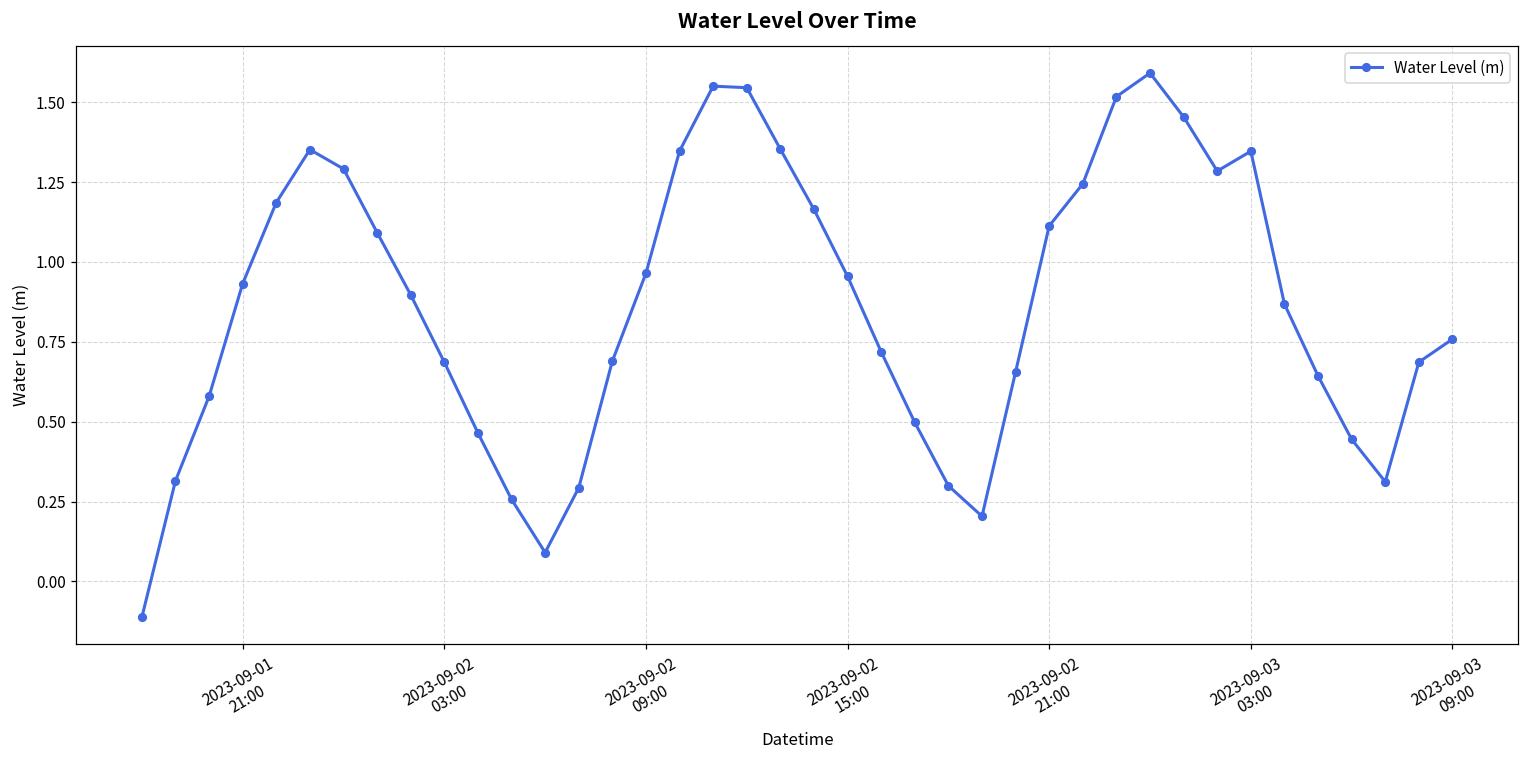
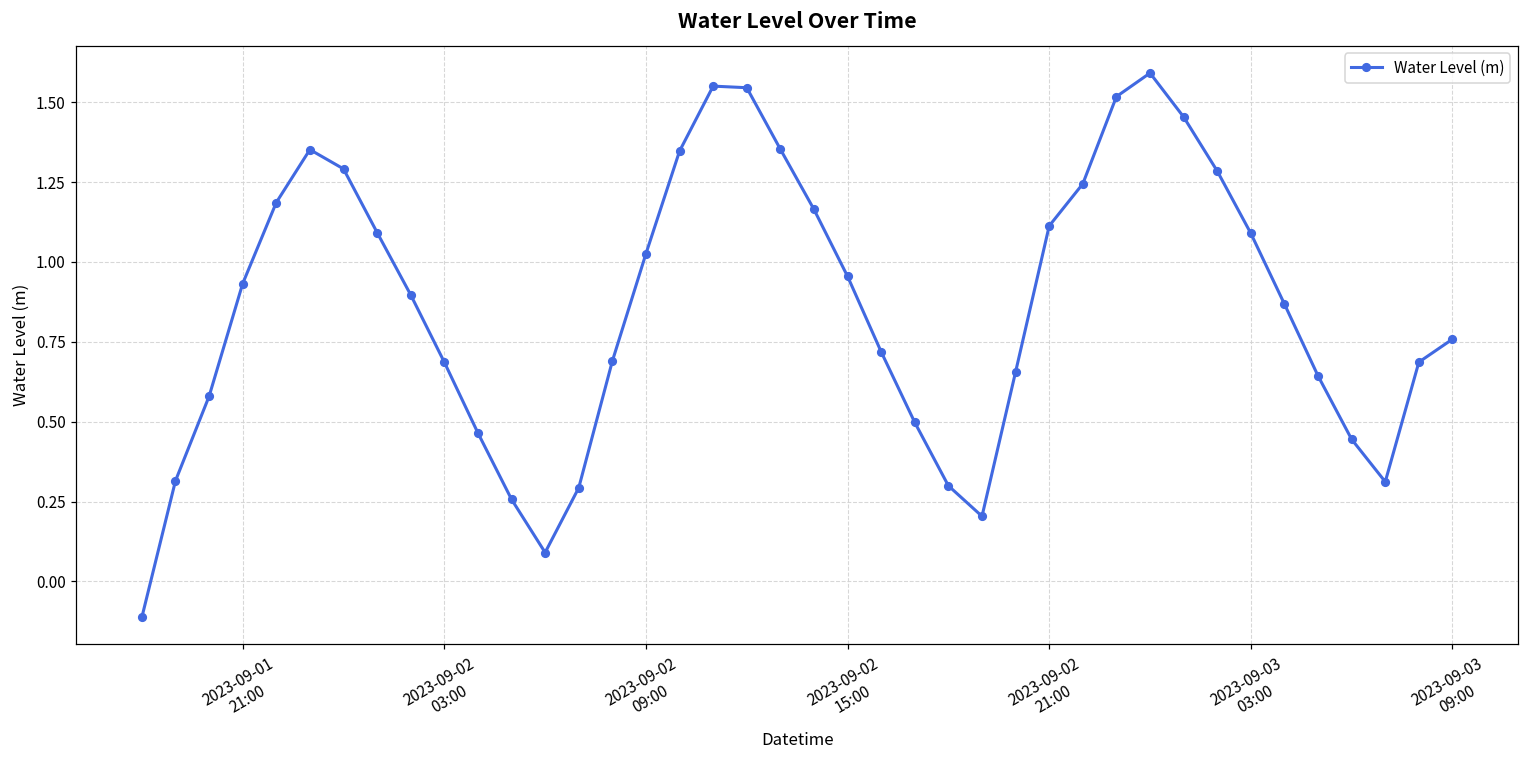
2023-09-02 09:00: 0.96 -> 1.03
2023-09-03 03:00: 1.35 -> 1.09
